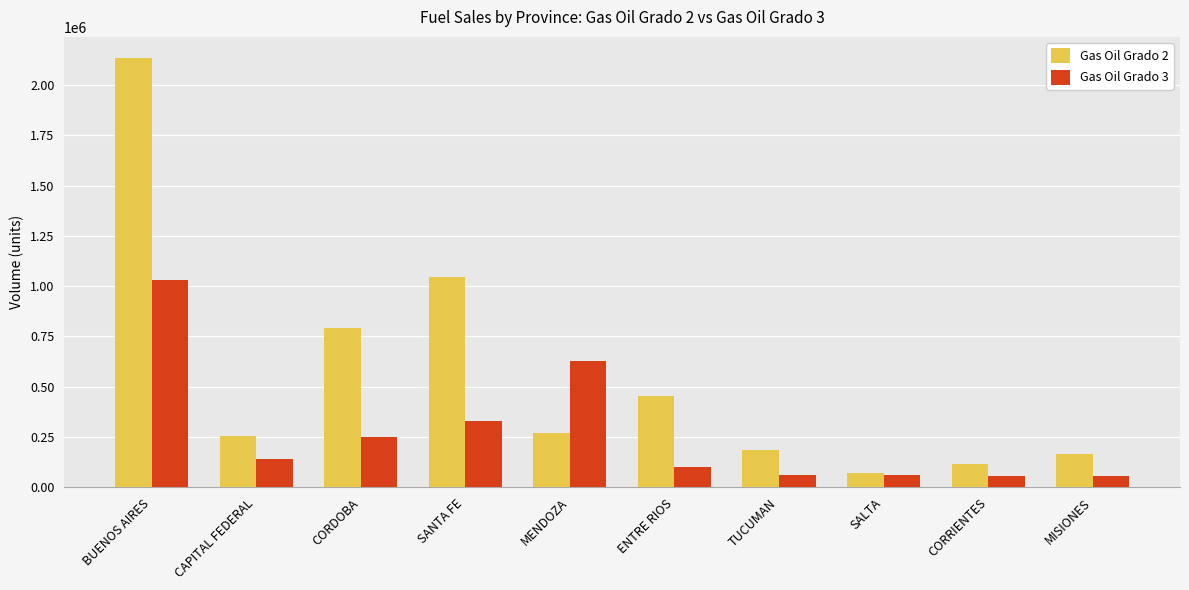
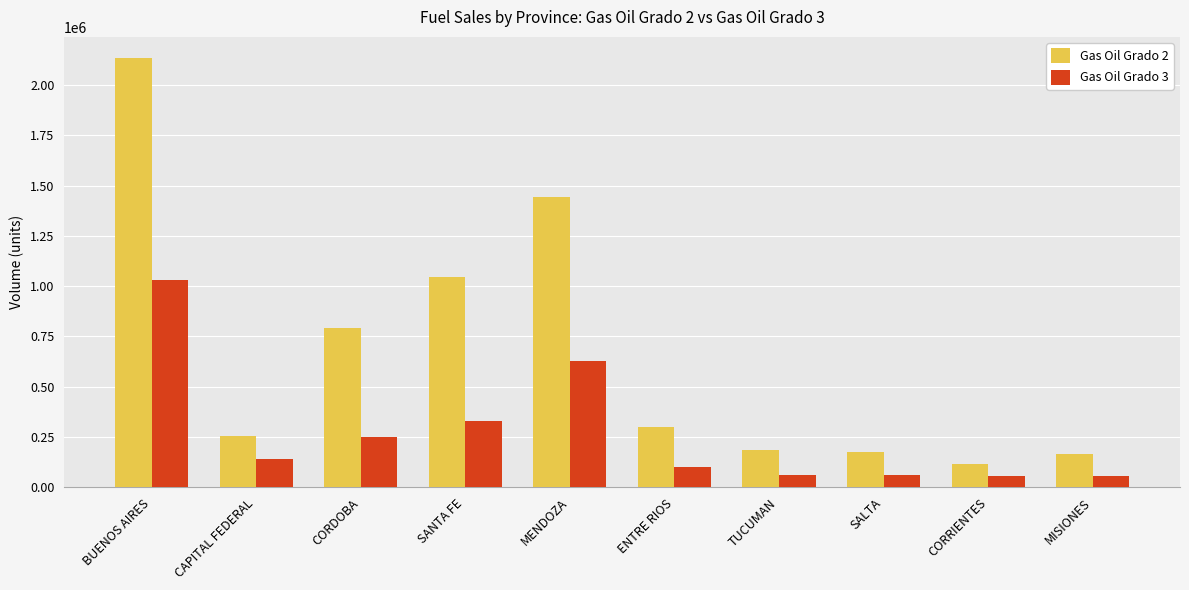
Gas Oil Grado 2, MENDOZA: 270000 -> 1440000
Gas Oil Grado 2, ENTRE RIOS: 450000 -> 300000
Gas Oil Grado 2, SALTA: 70000 -> 170000
